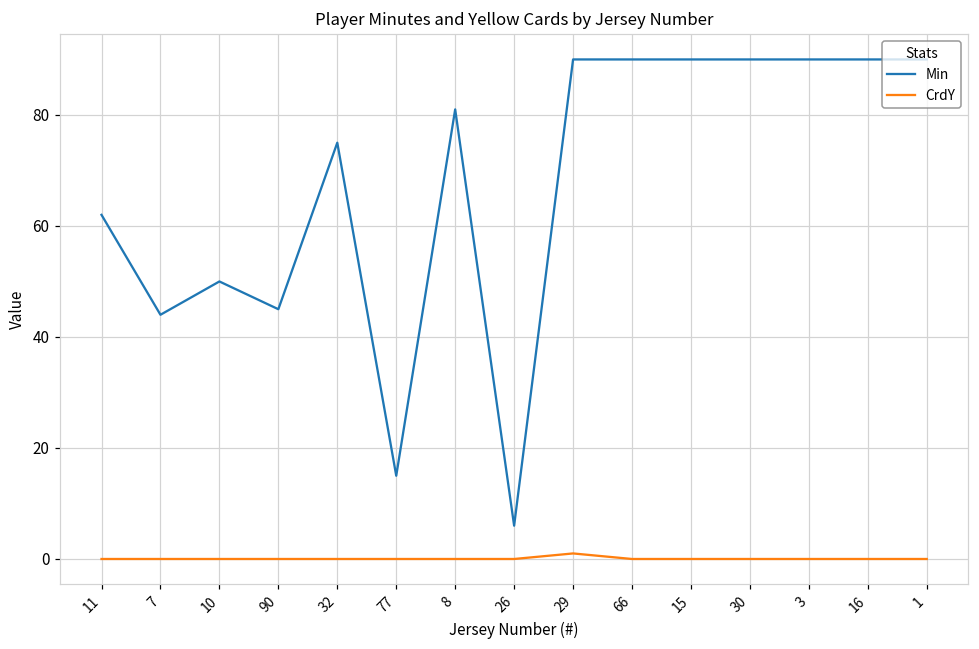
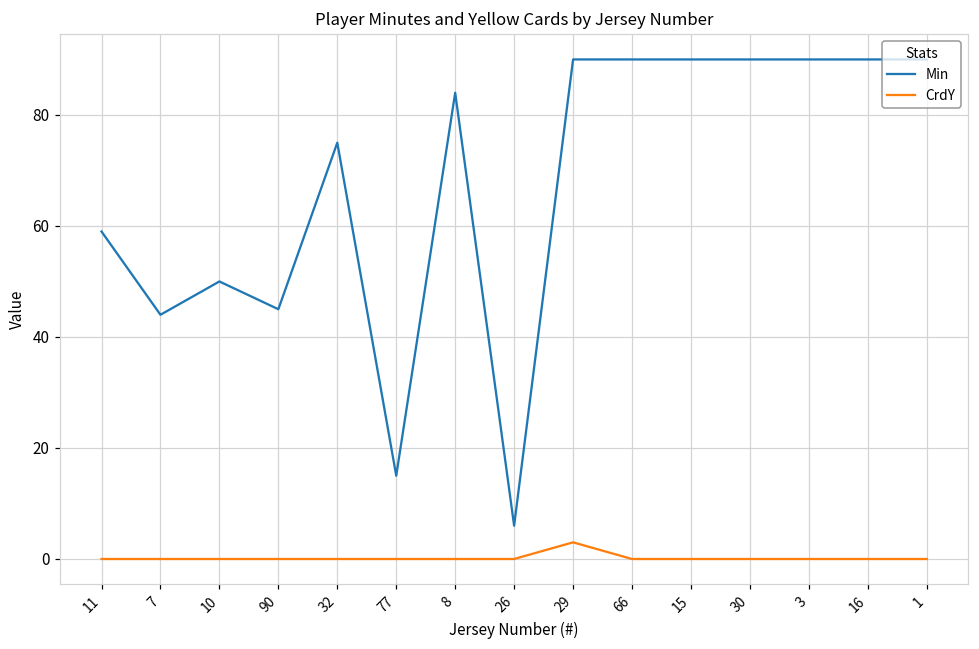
Min, 11: 62 -> 59
Min, 8: 81 -> 84
CrdY, 29: 1 -> 3
